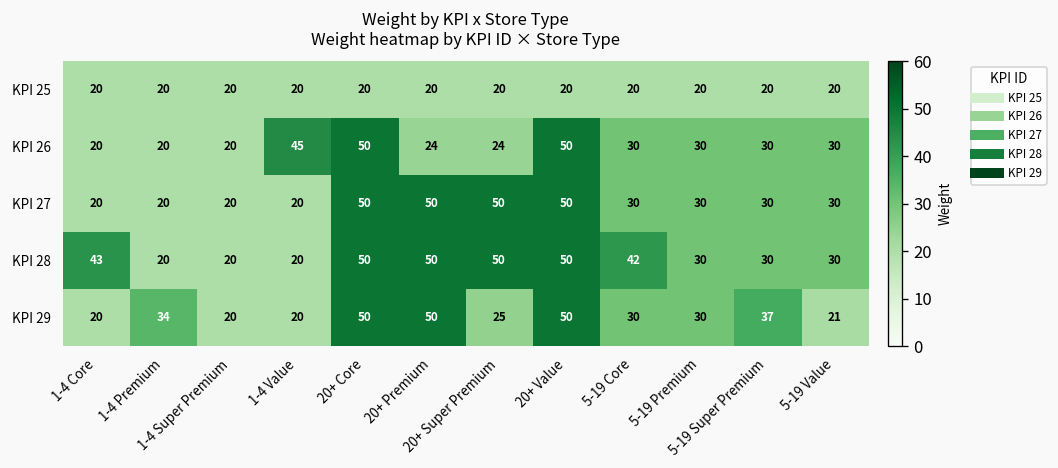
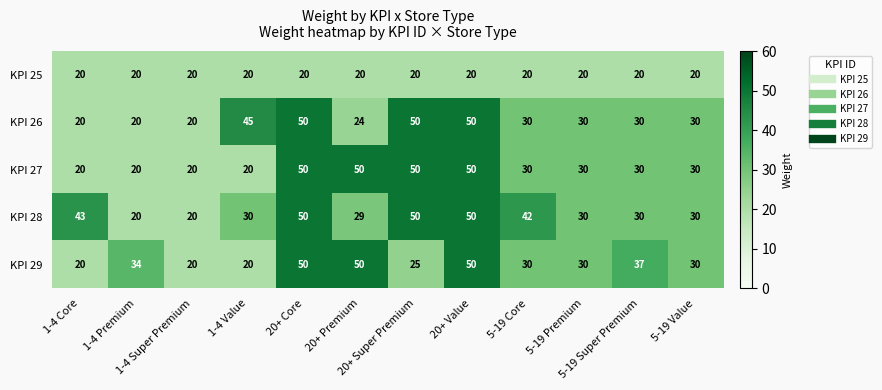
KPI 26, 20+ Super Premium: 24 -> 50
KPI 28, 1-4 Value: 20 -> 30
KPI 28, 20+ Premium: 50 -> 29
KPI 29, 5-19 Value: 21 -> 30
